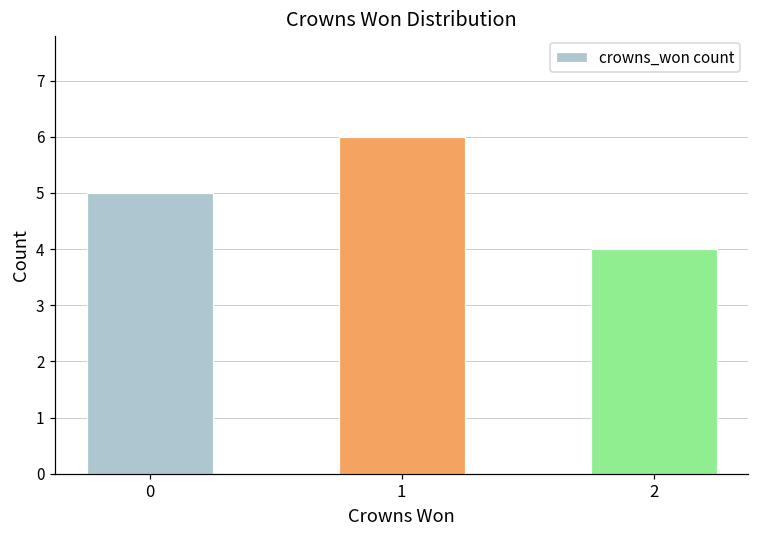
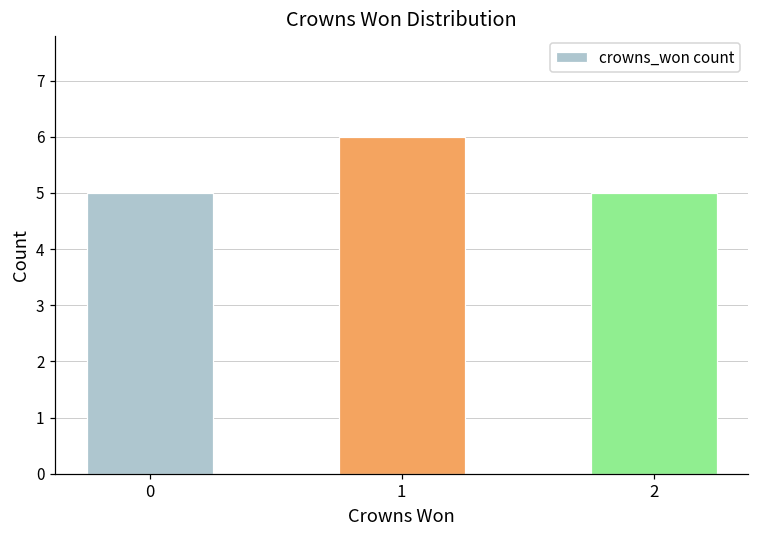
2: 4 -> 5
